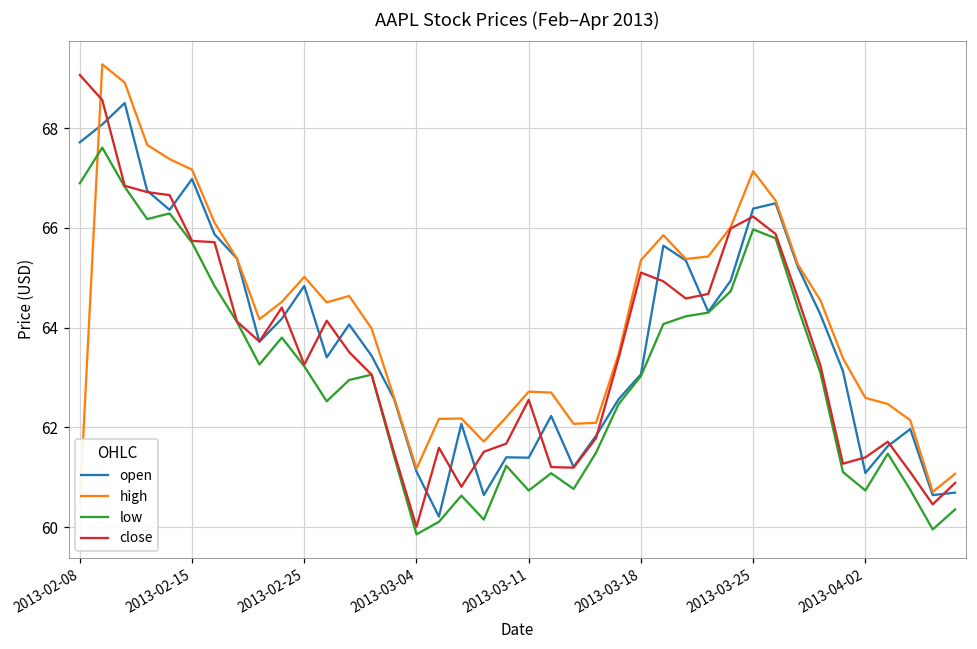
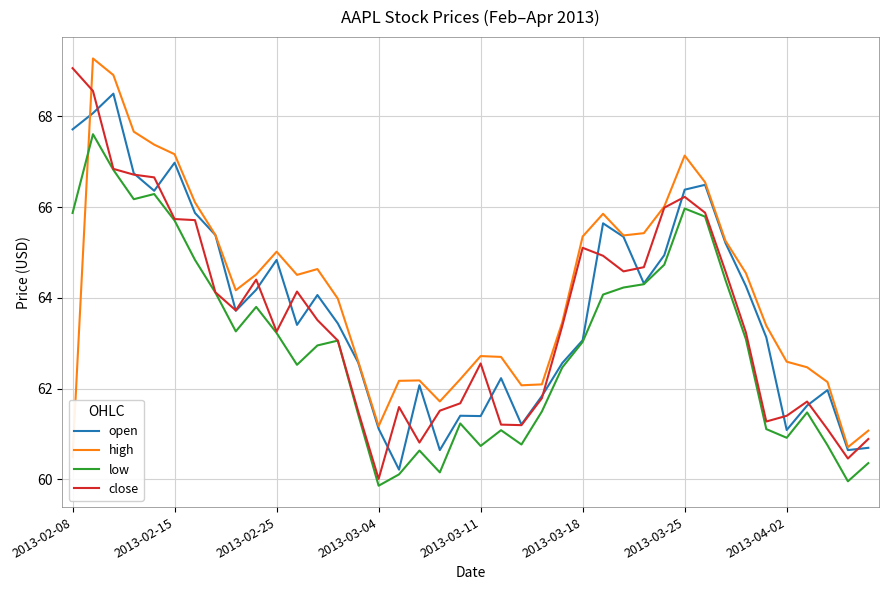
low, 2013-02-08: 66.9 -> 65.9
low, 2013-04-02: 60.7 -> 60.9
